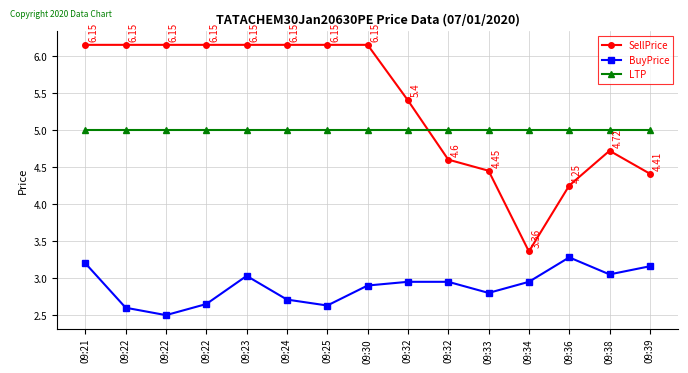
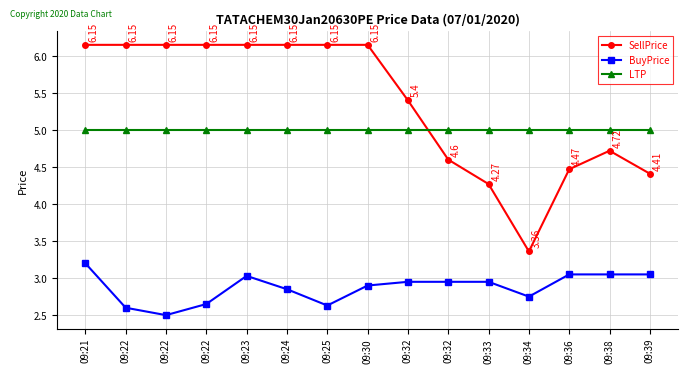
BuyPrice, 09:24: 2.7 -> 2.9
SellPrice, 09:33: 4.45 -> 4.27
BuyPrice, 09:33: 2.8 -> 3.0
BuyPrice, 09:34: 3.0 -> 2.8
SellPrice, 09:36: 4.25 -> 4.47
BuyPrice, 09:36: 3.3 -> 3.1
BuyPrice, 09:39: 3.2 -> 3.1
